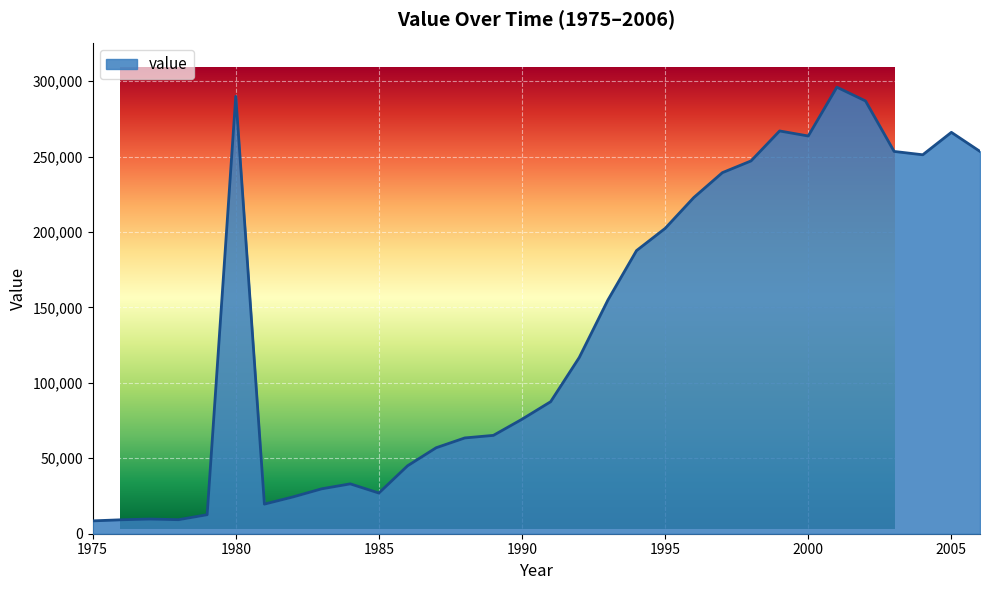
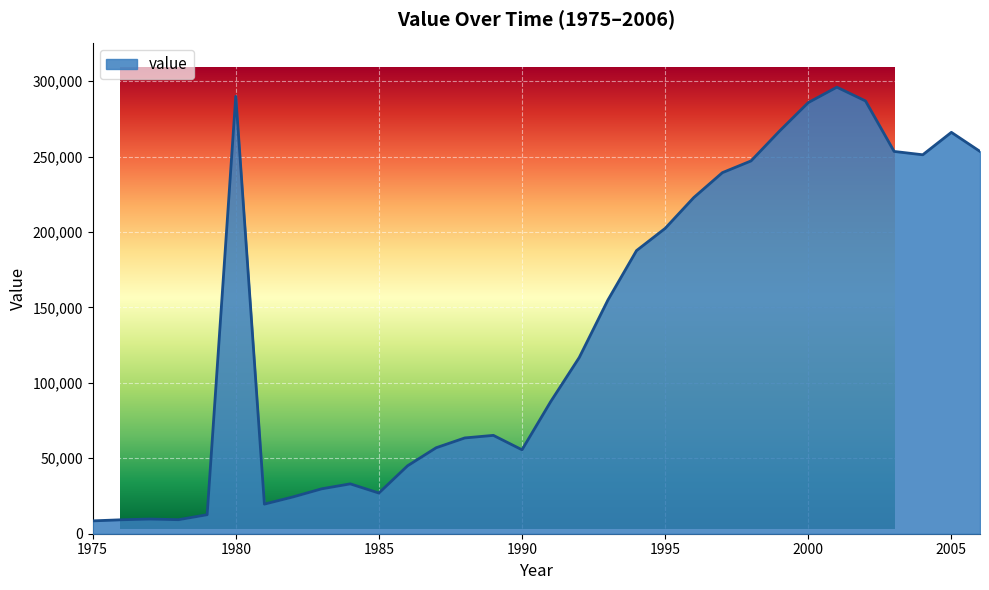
Value Over Time (1975–2006), 1990: 76,000 -> 56,000
Value Over Time (1975–2006), 2000: 264,000 -> 286,000
